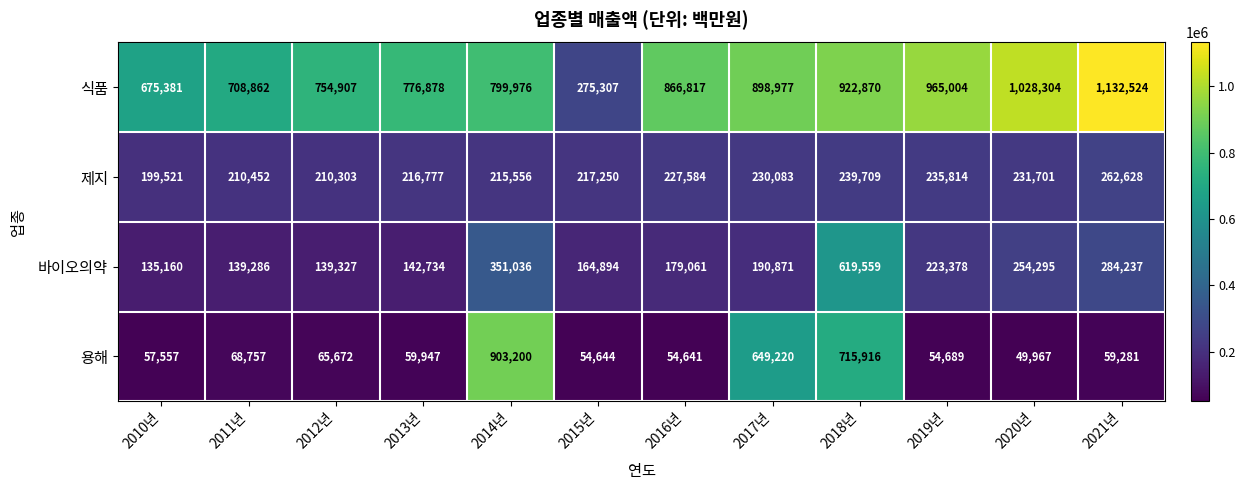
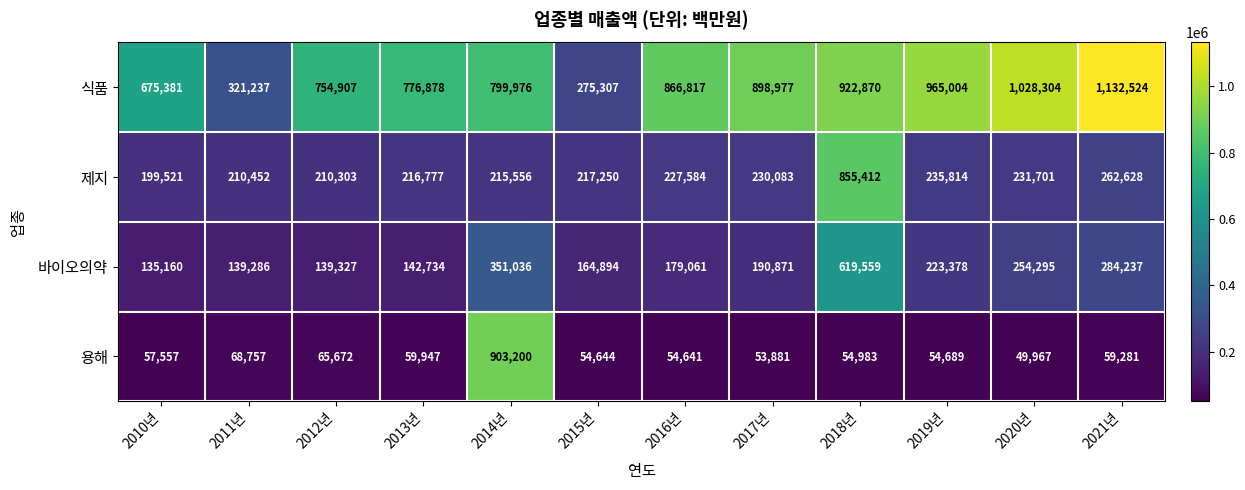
식품, 2011년: 708,862 -> 321,237
제지, 2018년: 239,709 -> 855,412
용해, 2017년: 649,220 -> 53,881
용해, 2018년: 715,916 -> 54,983
